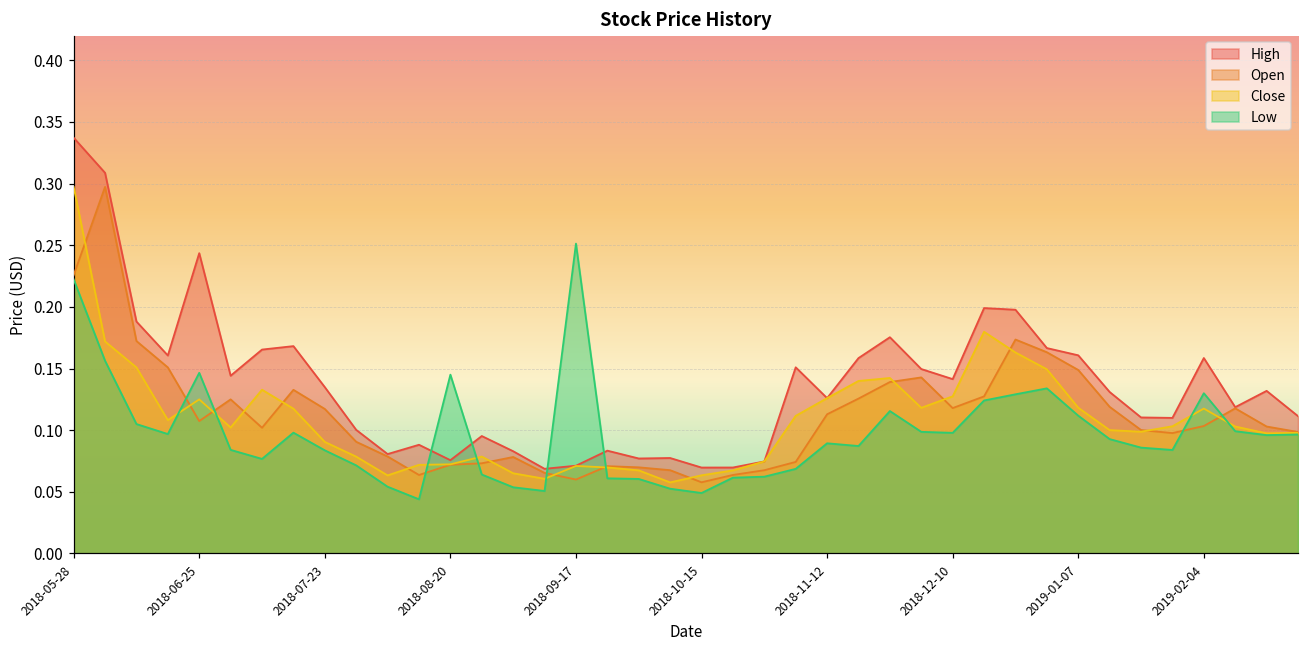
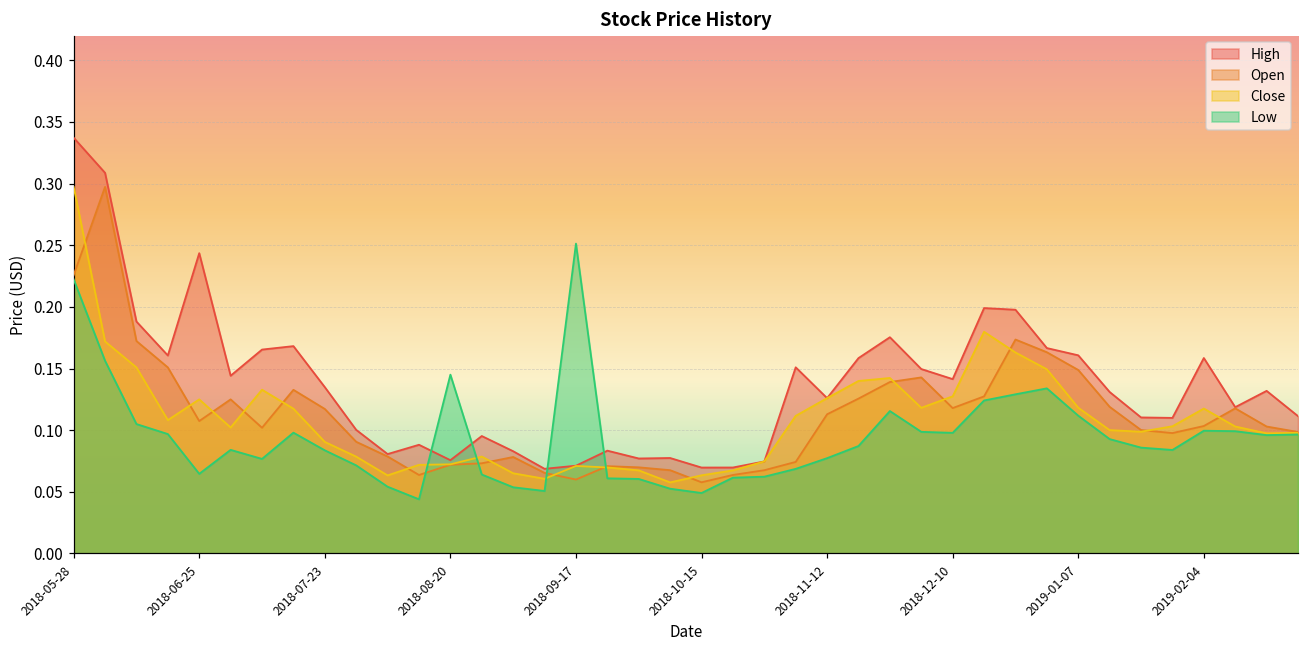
Low, 2018-06-25: 0.147 -> 0.065
Low, 2018-11-12: 0.089 -> 0.077
Low, 2019-02-04: 0.130 -> 0.100
